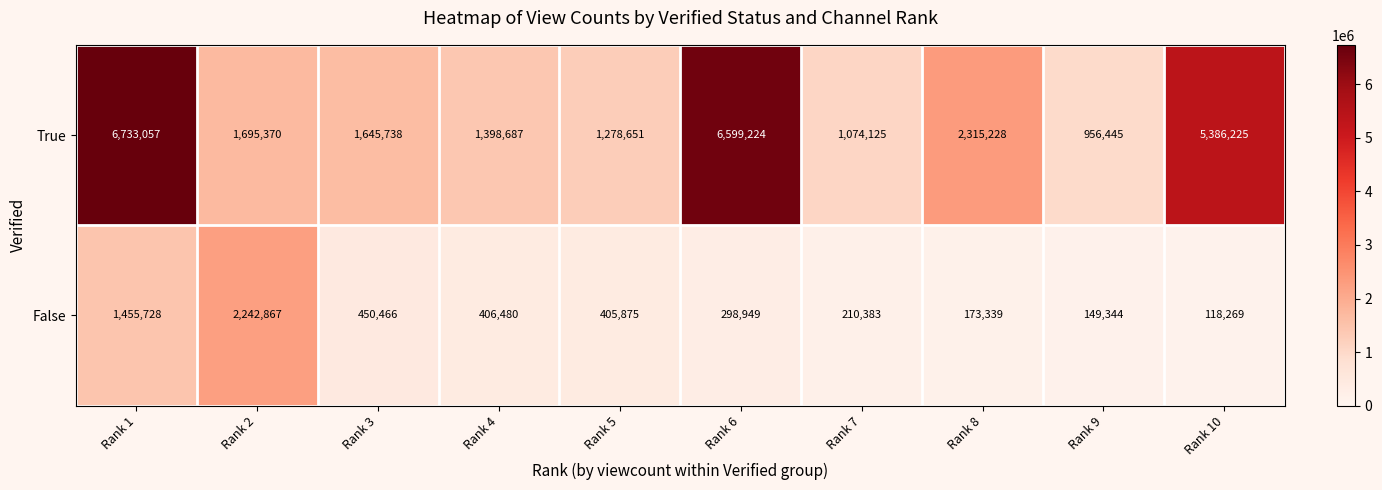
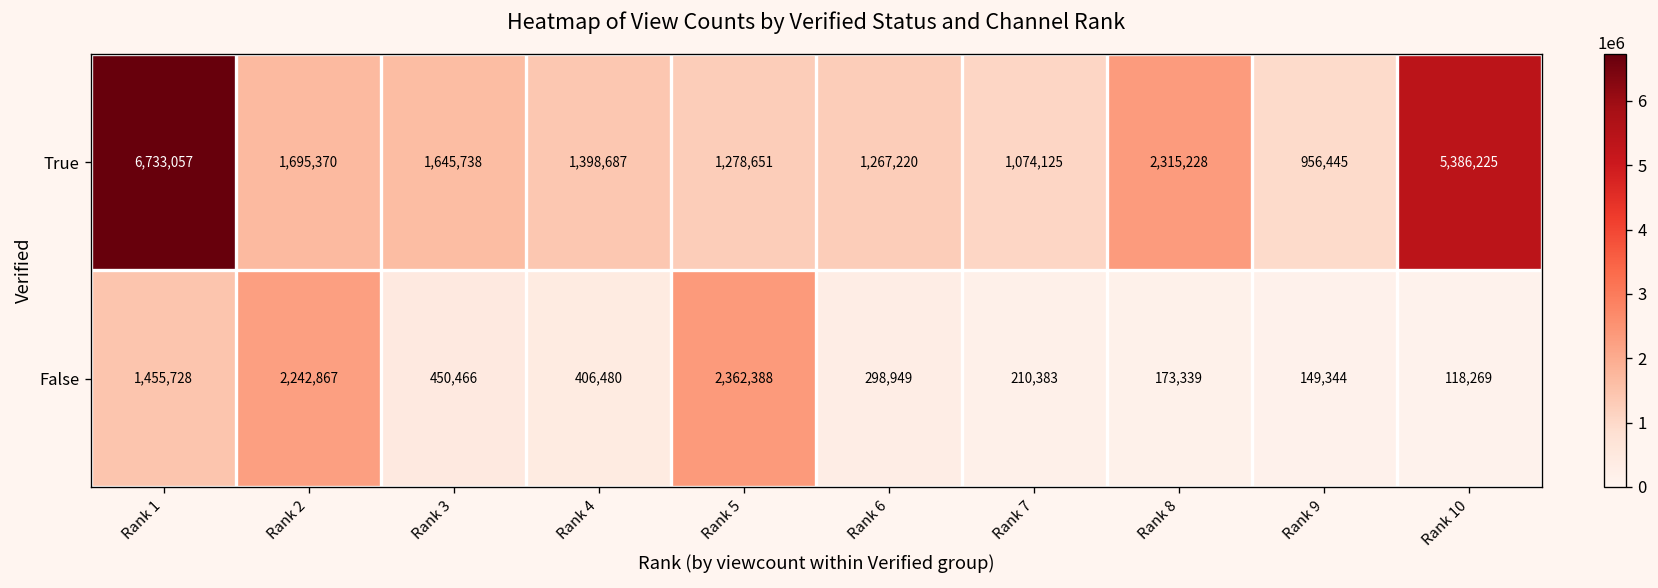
True, Rank 6: 6,599,224 -> 1,267,220
False, Rank 5: 405,875 -> 2,362,388
